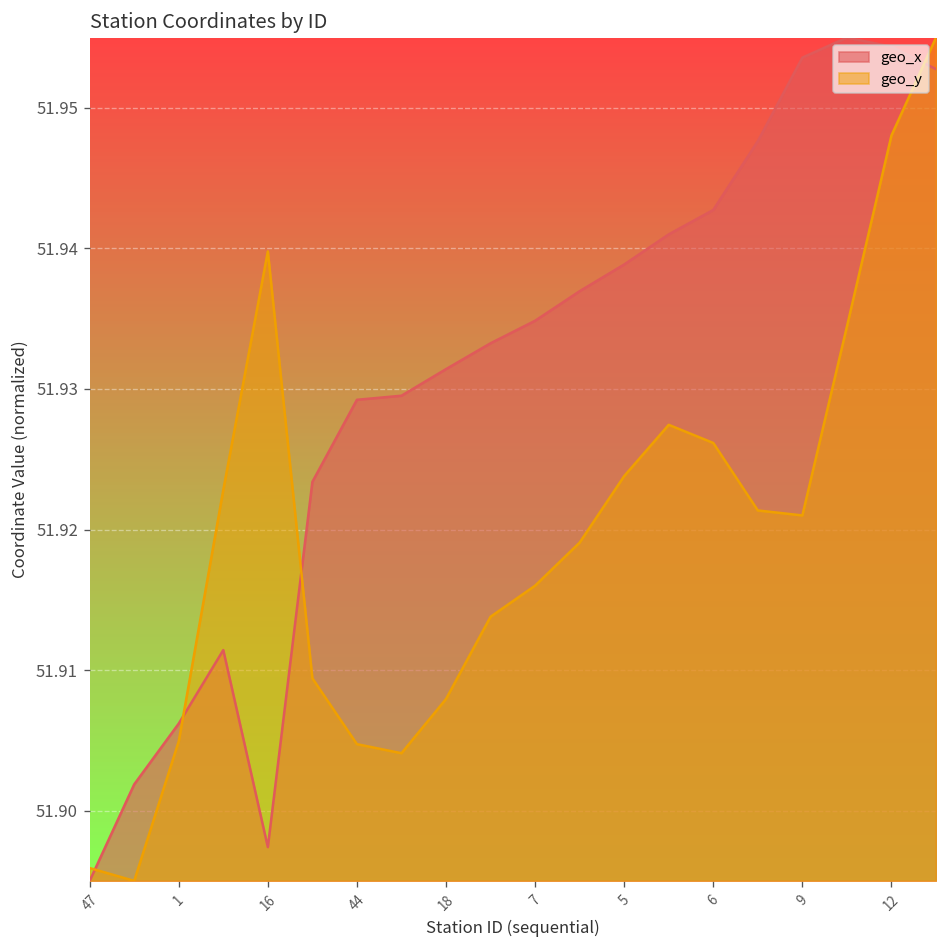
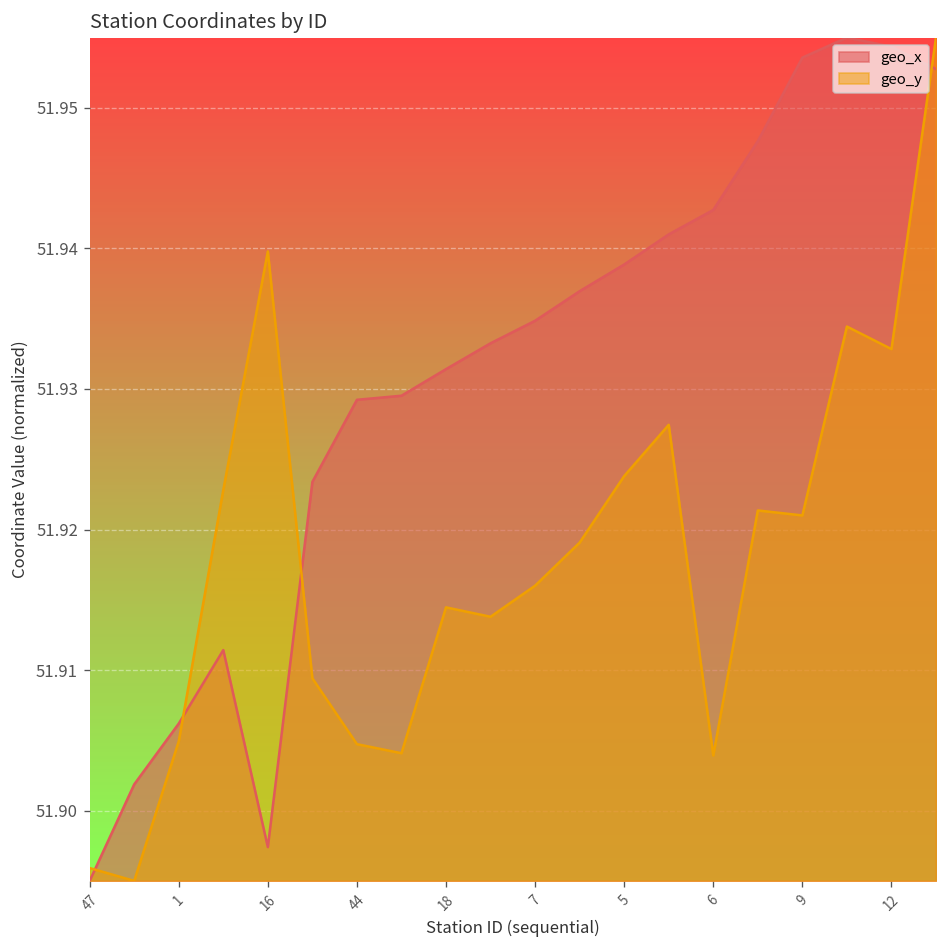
geo_y, 18: 51.9079 -> 51.9145
geo_y, 6: 51.9262 -> 51.9039
geo_y, 12: 51.9480 -> 51.9328
